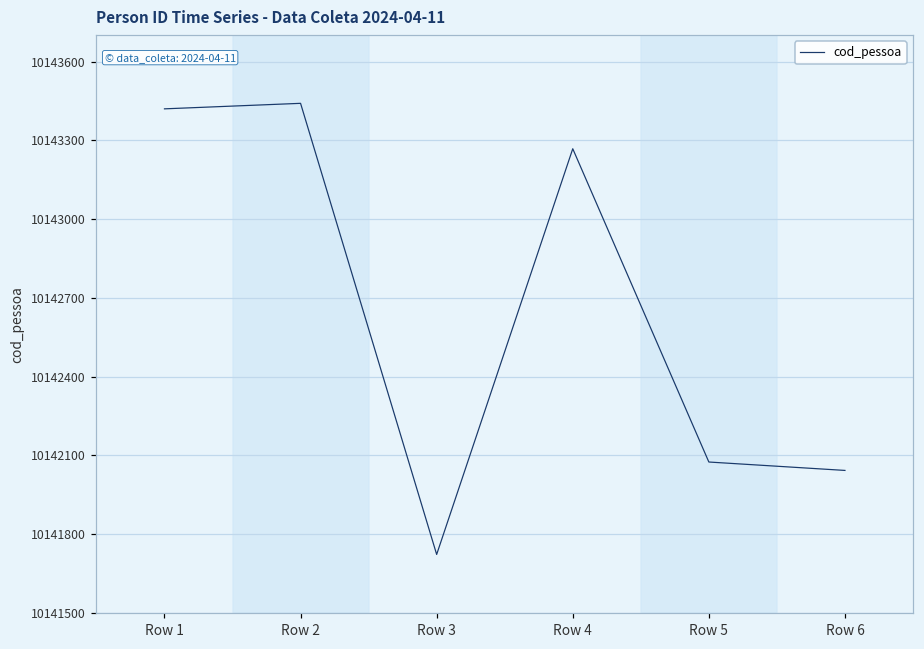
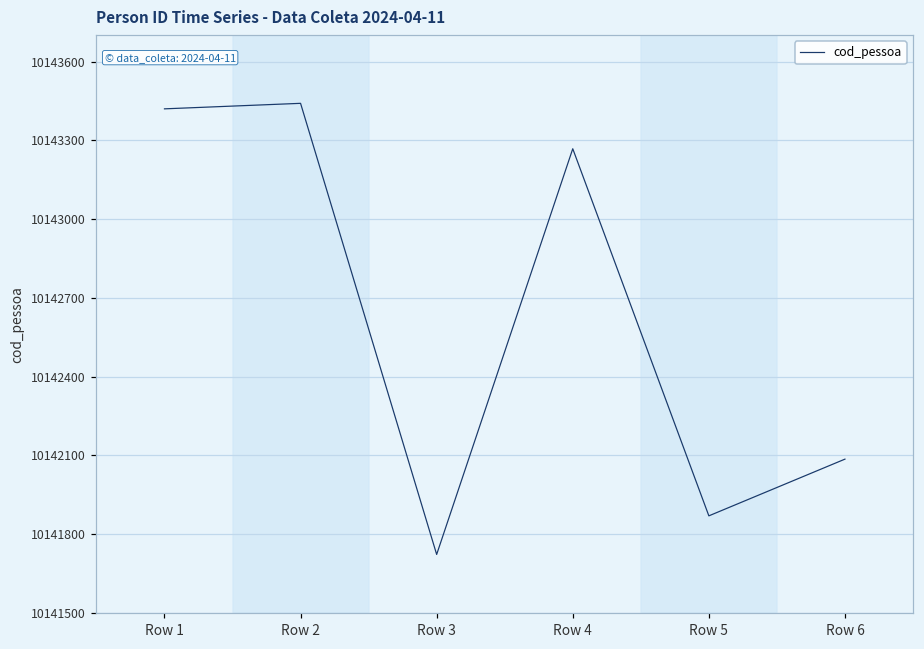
Row 5: 10142080 -> 10141870
Row 6: 10142040 -> 10142090
